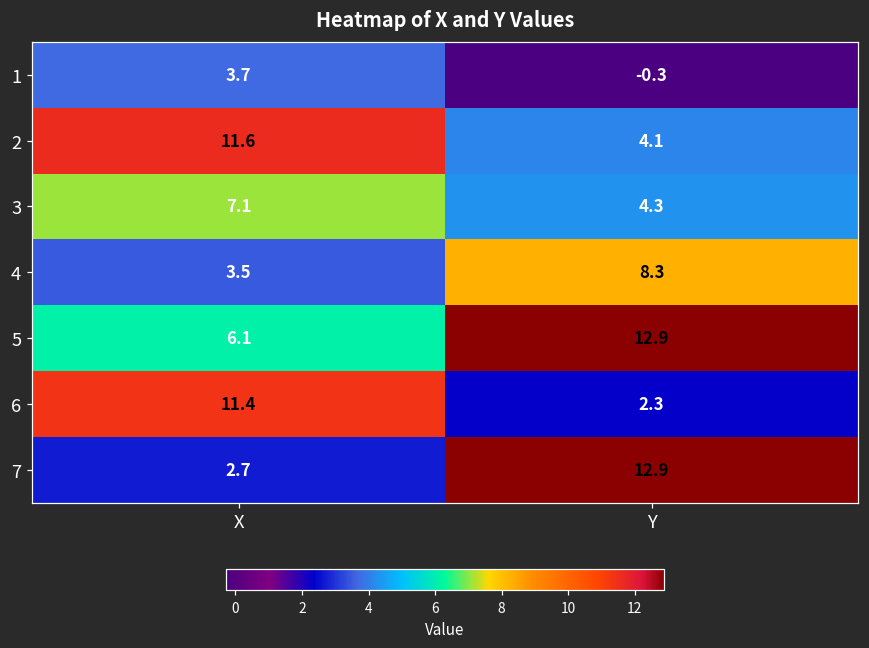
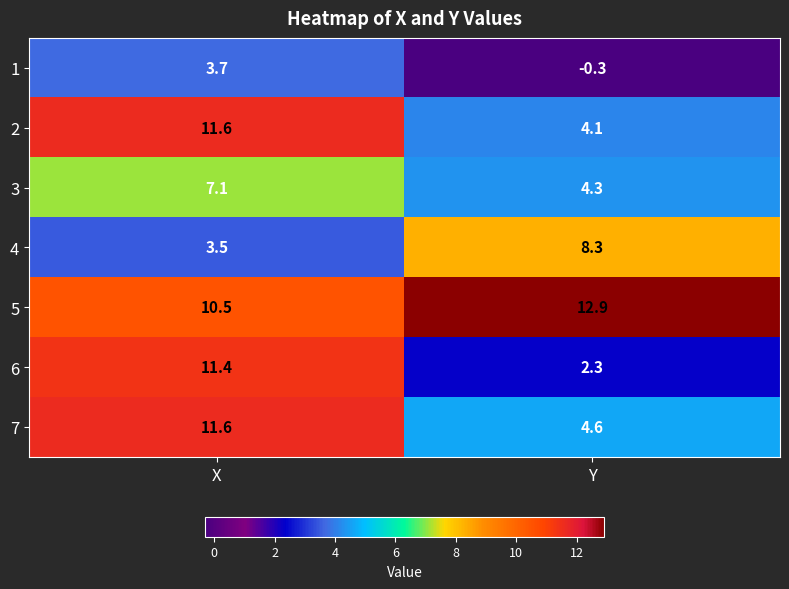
5, X: 6.1 -> 10.5
7, X: 2.7 -> 11.6
7, Y: 12.9 -> 4.6
